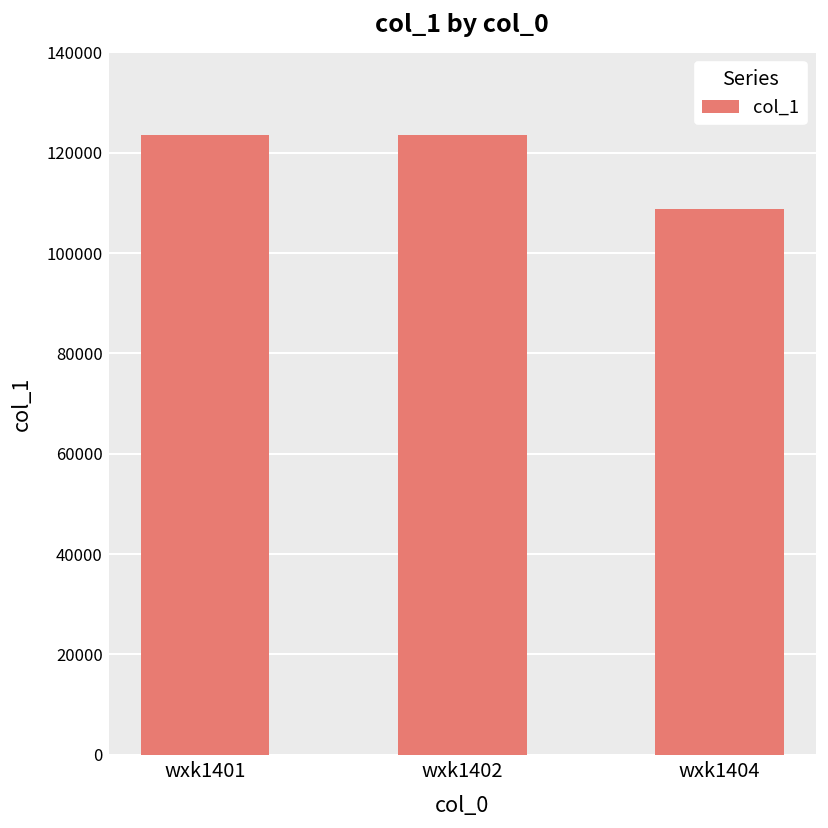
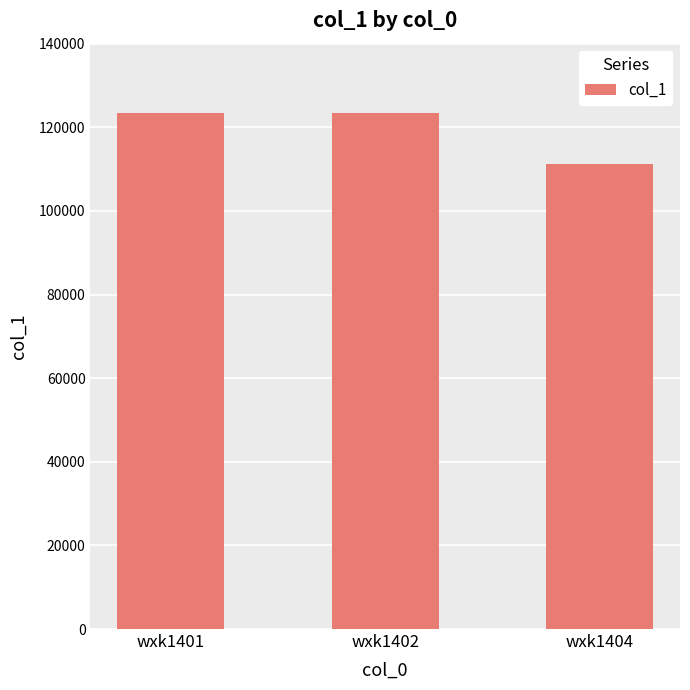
wxk1404: 109000 -> 111000
